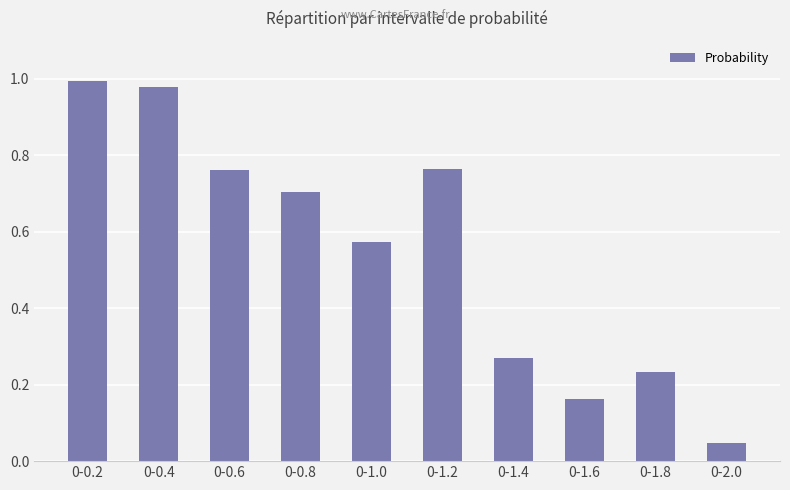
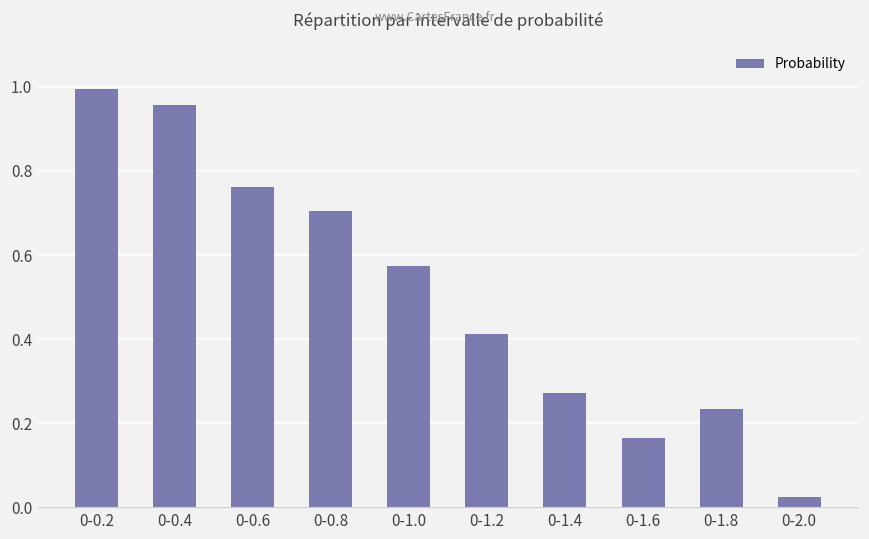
0-0.4: 0.98 -> 0.96
0-1.2: 0.76 -> 0.41
0-2.0: 0.05 -> 0.02
